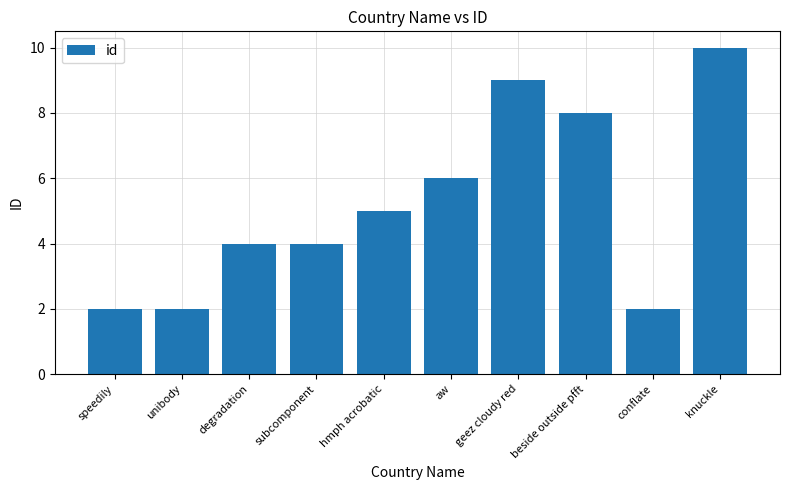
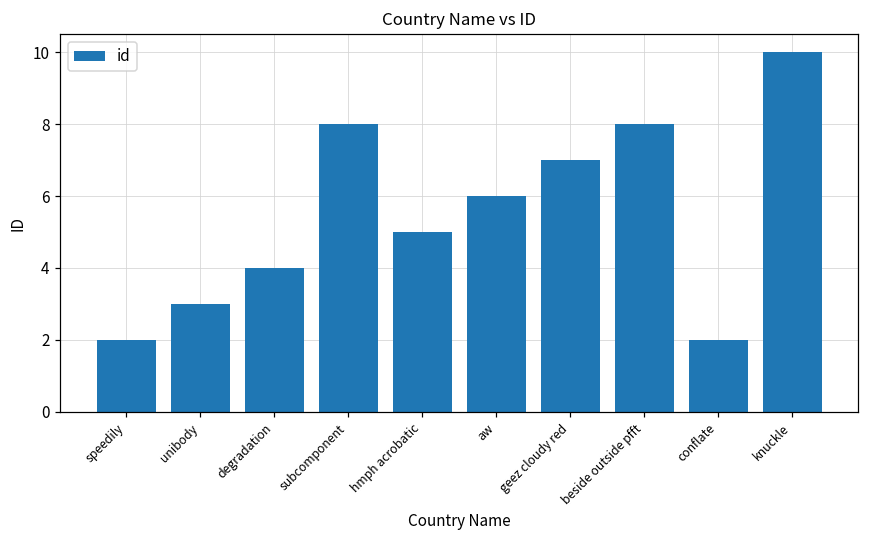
unibody: 2 -> 3
subcomponent: 4 -> 8
geez cloudy red: 9 -> 7
